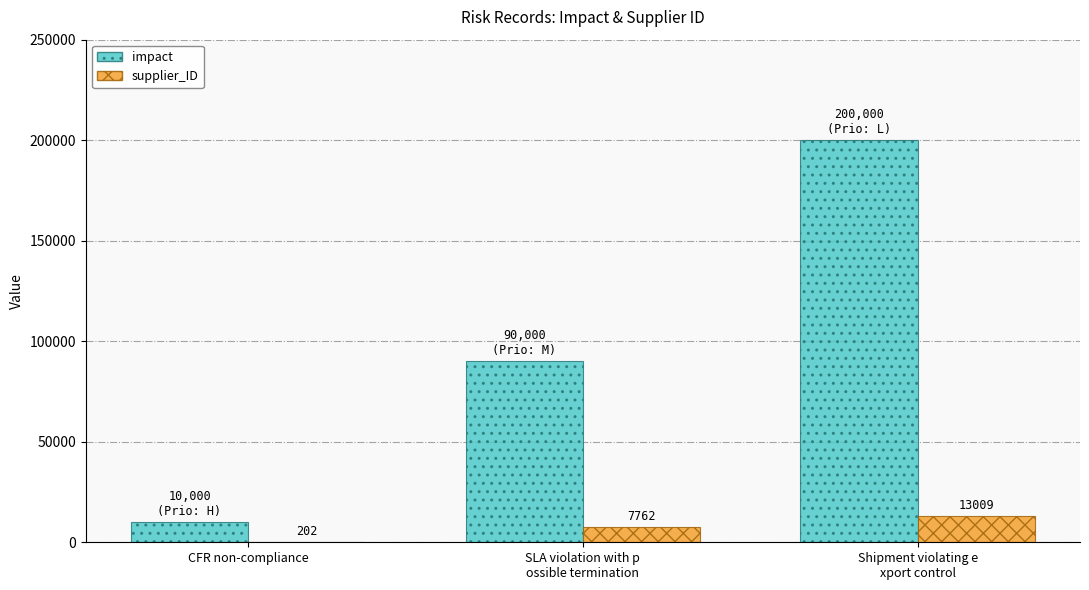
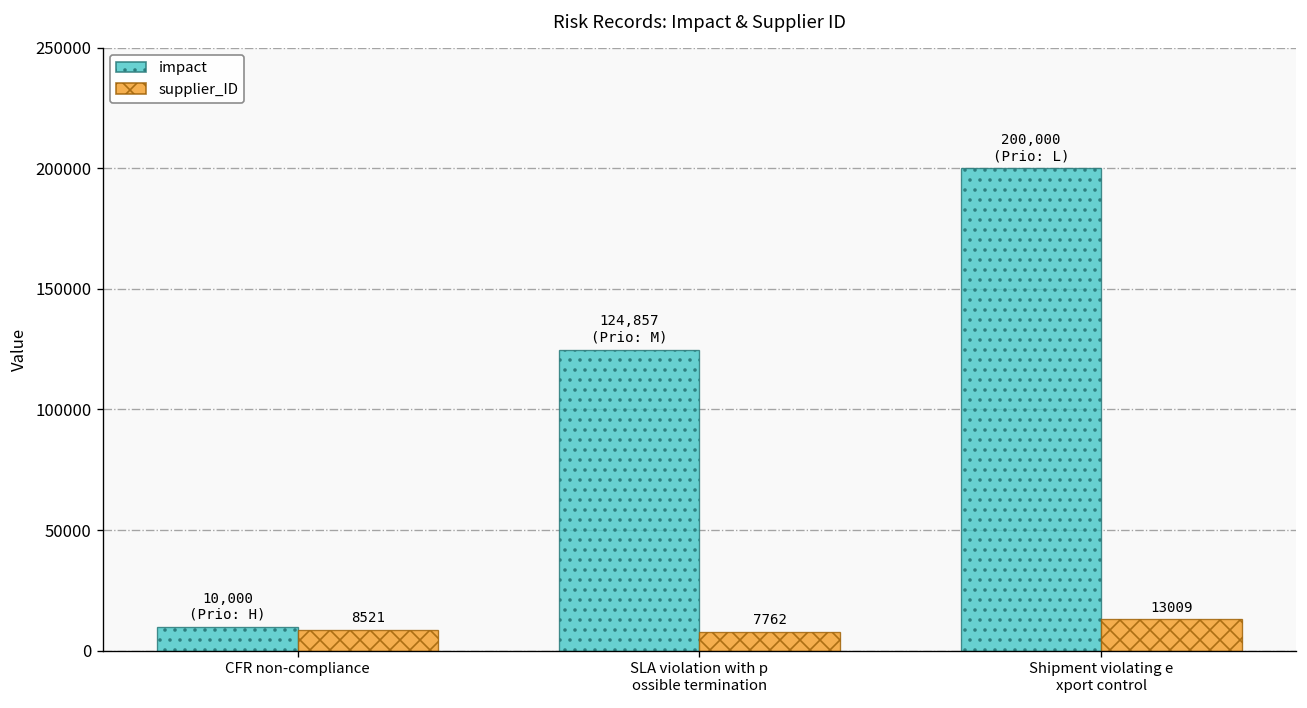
supplier_ID, CFR non-compliance: 202 -> 8521
impact, SLA violation with p ossible termination: 90,000 -> 124,857
